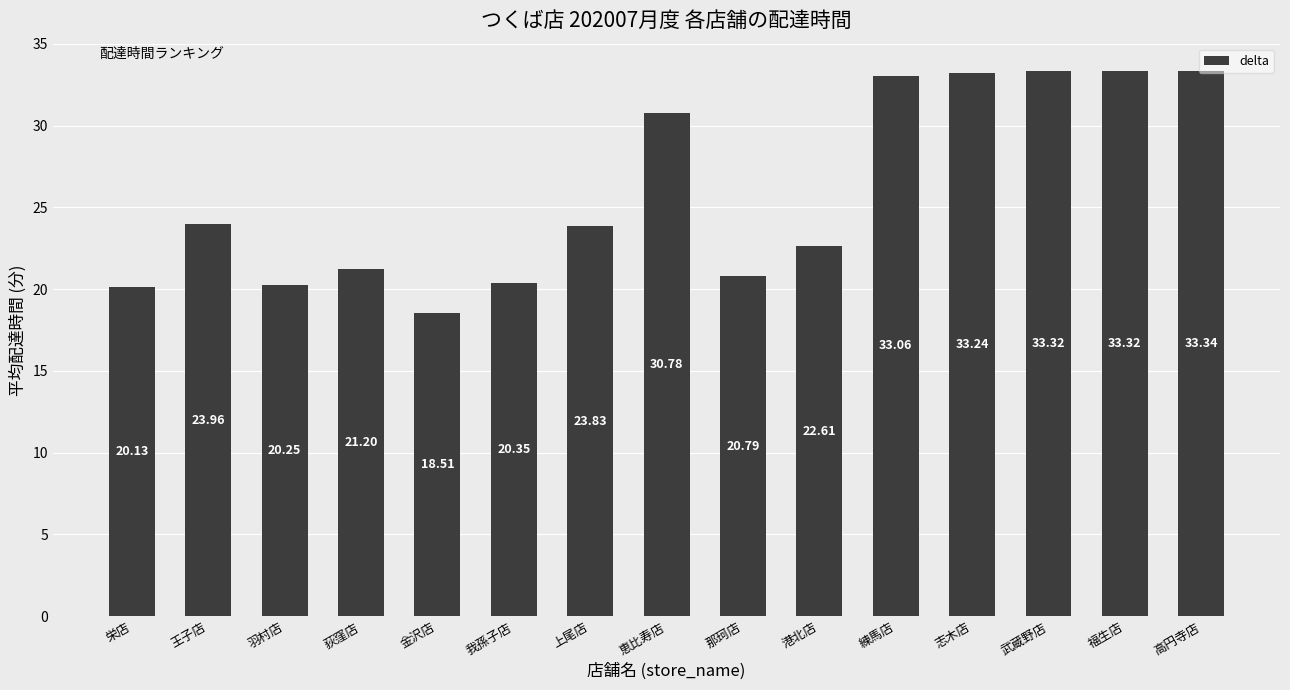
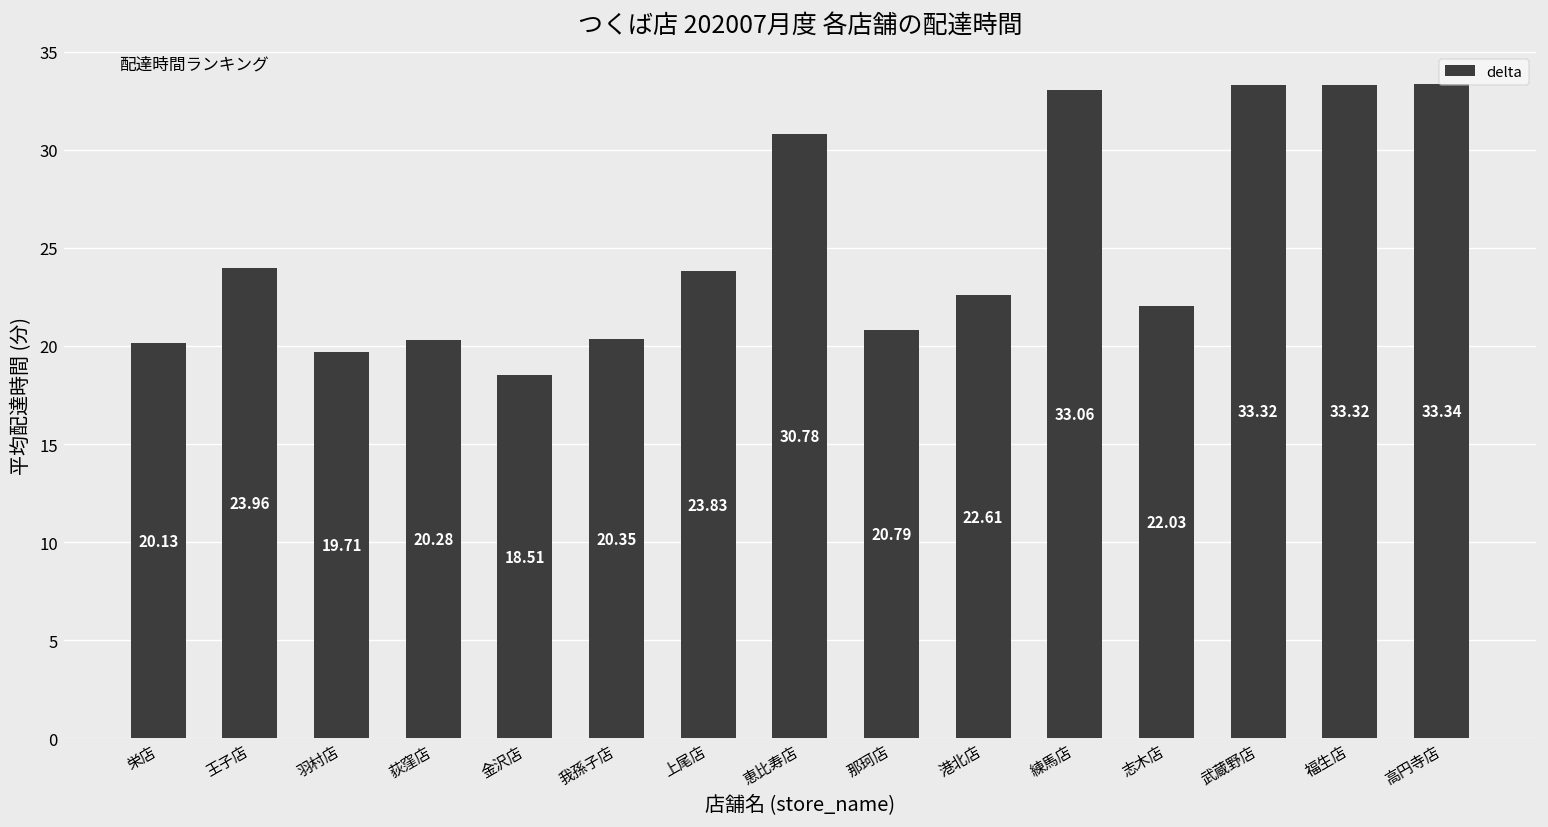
羽村店: 20.25 -> 19.71
荻窪店: 21.20 -> 20.28
志木店: 33.24 -> 22.03
